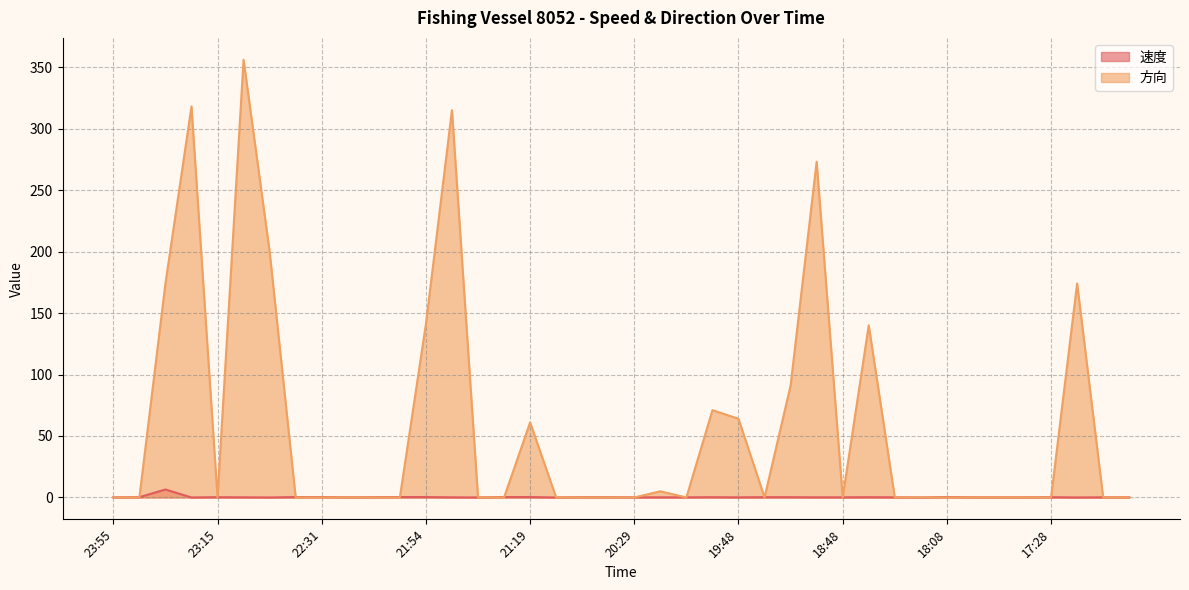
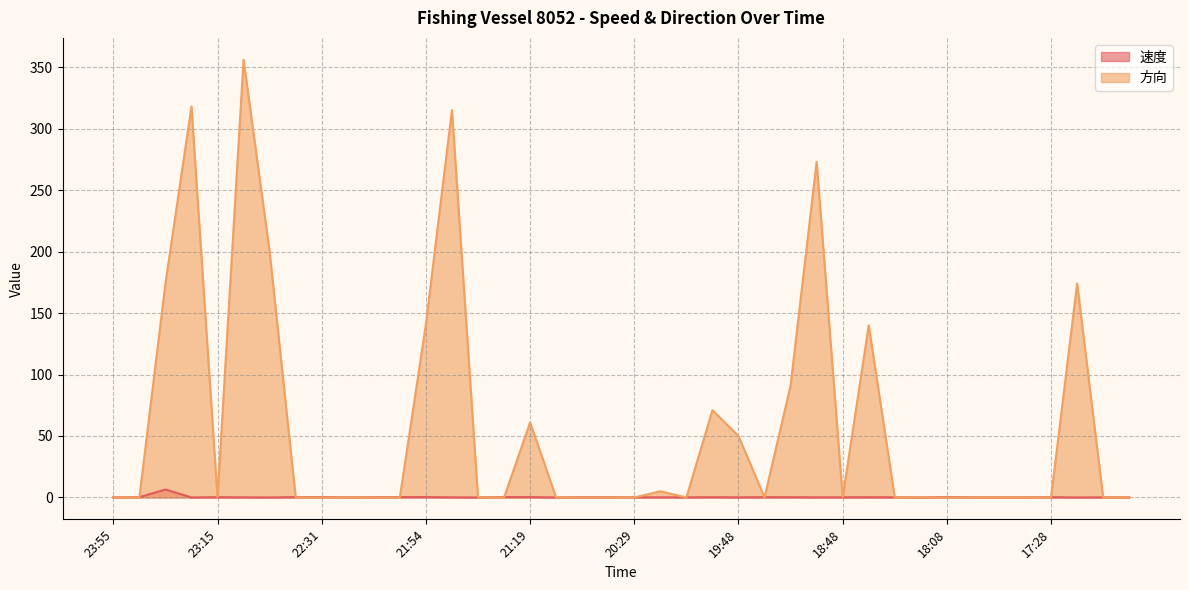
方向, 19:48: 64 -> 50
